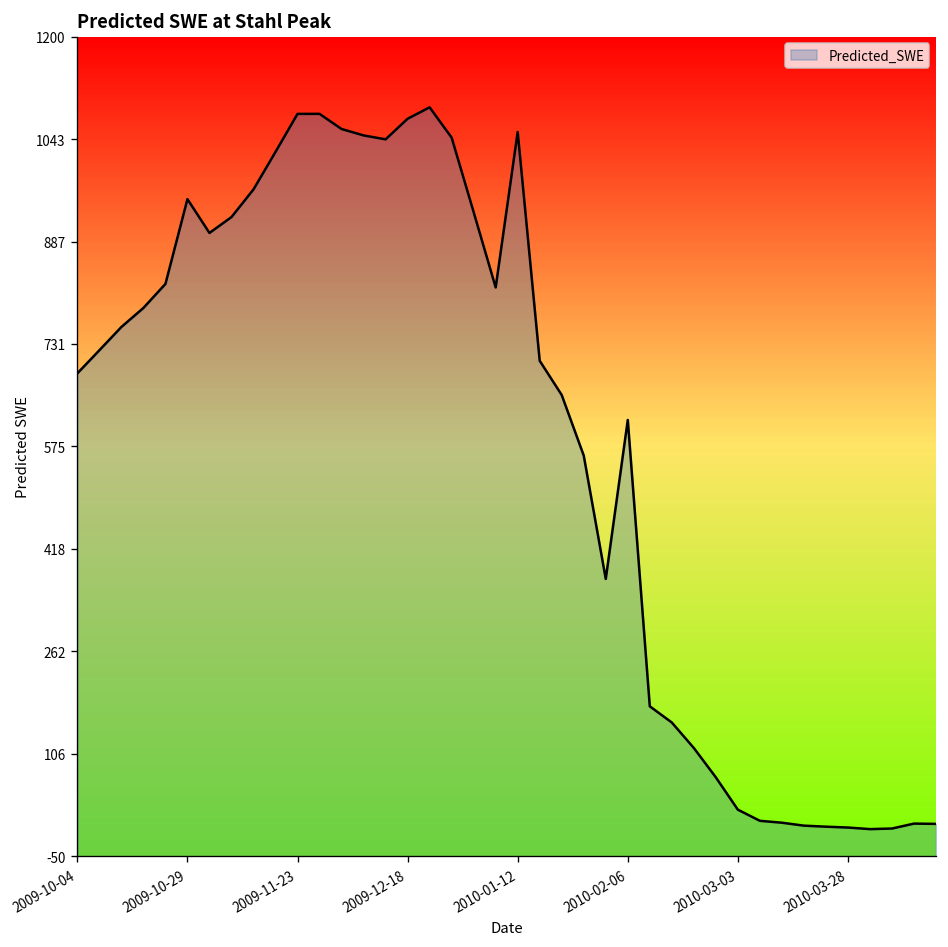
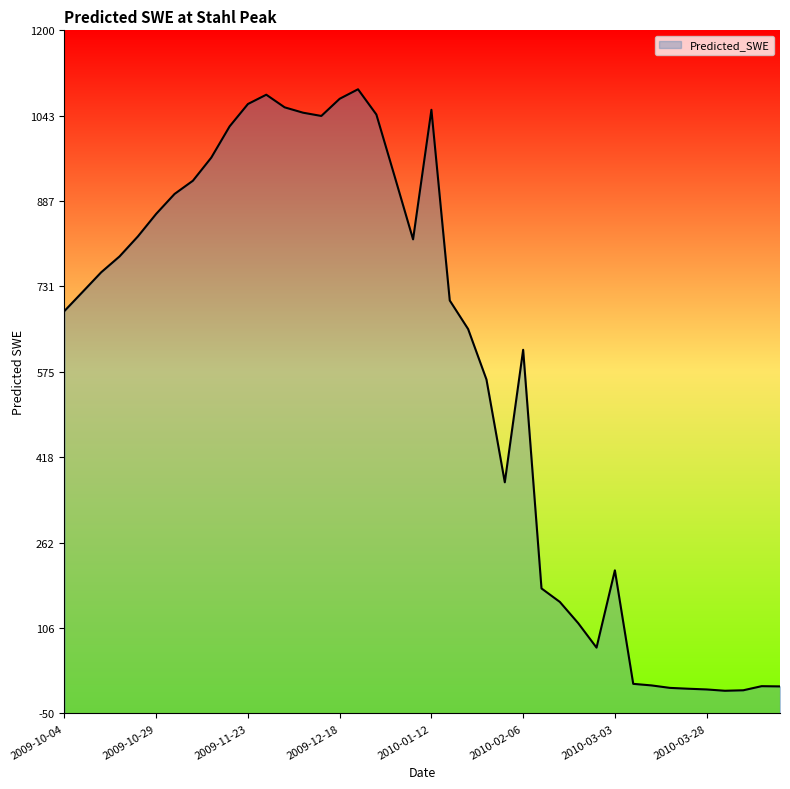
2009-10-29: 950 -> 860
2009-11-23: 1080 -> 1070
2010-03-03: 20 -> 210
